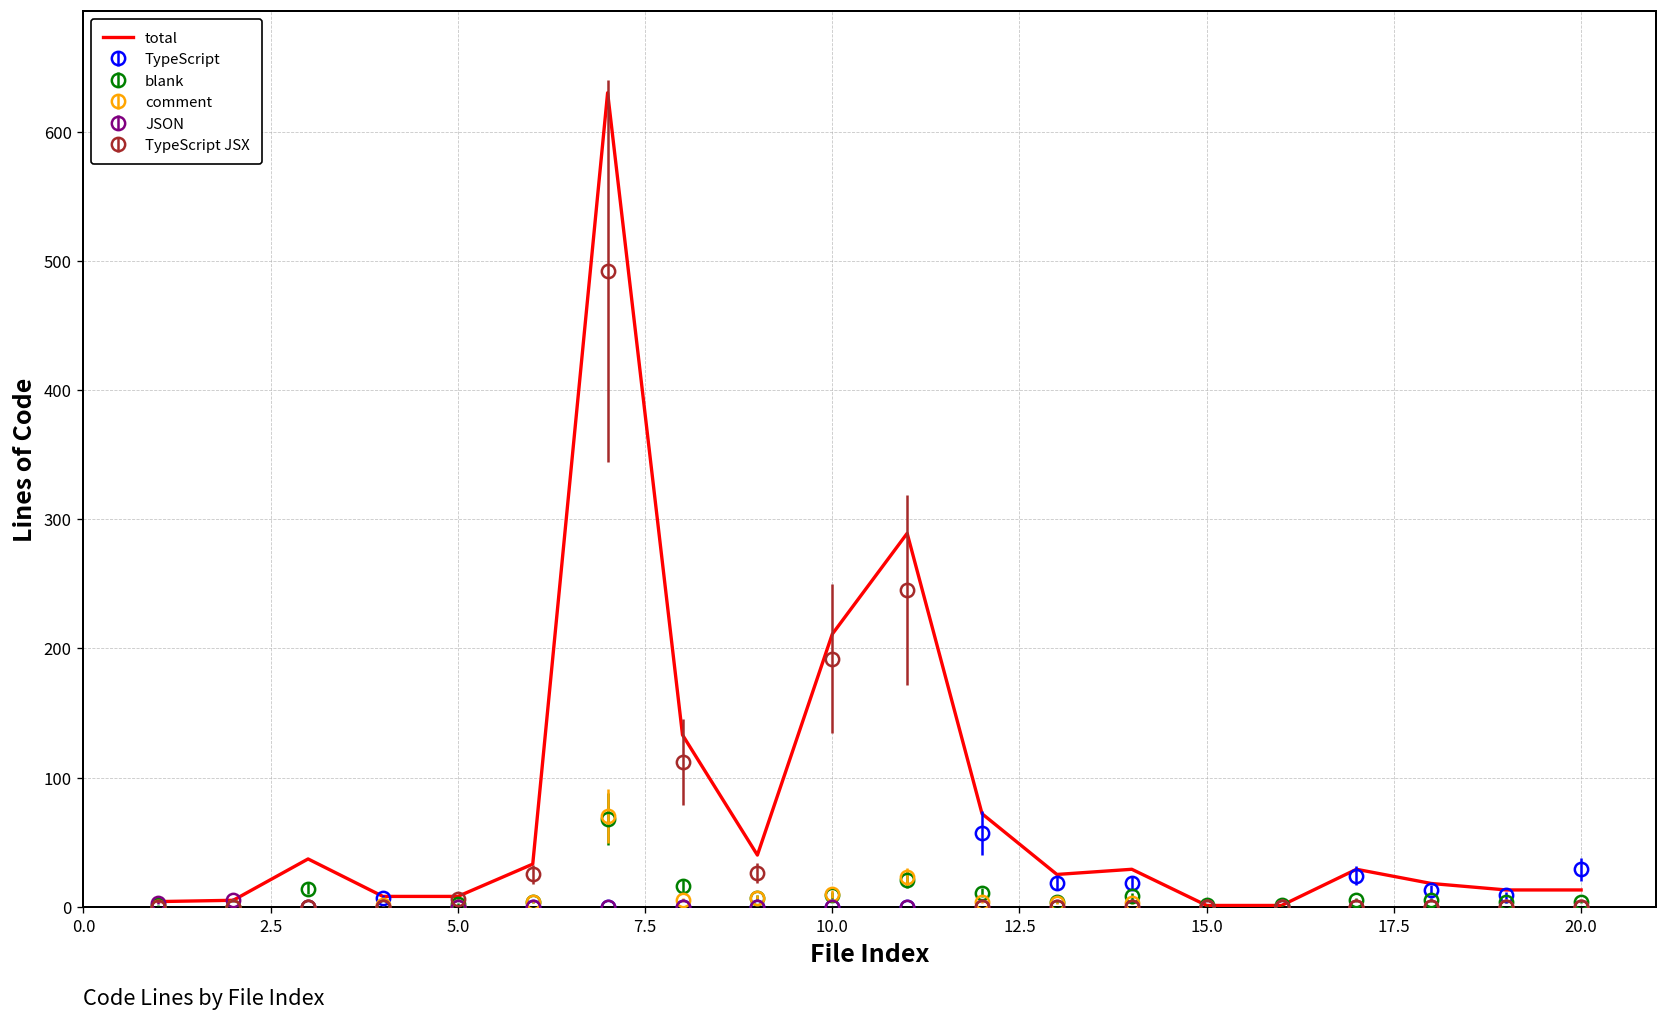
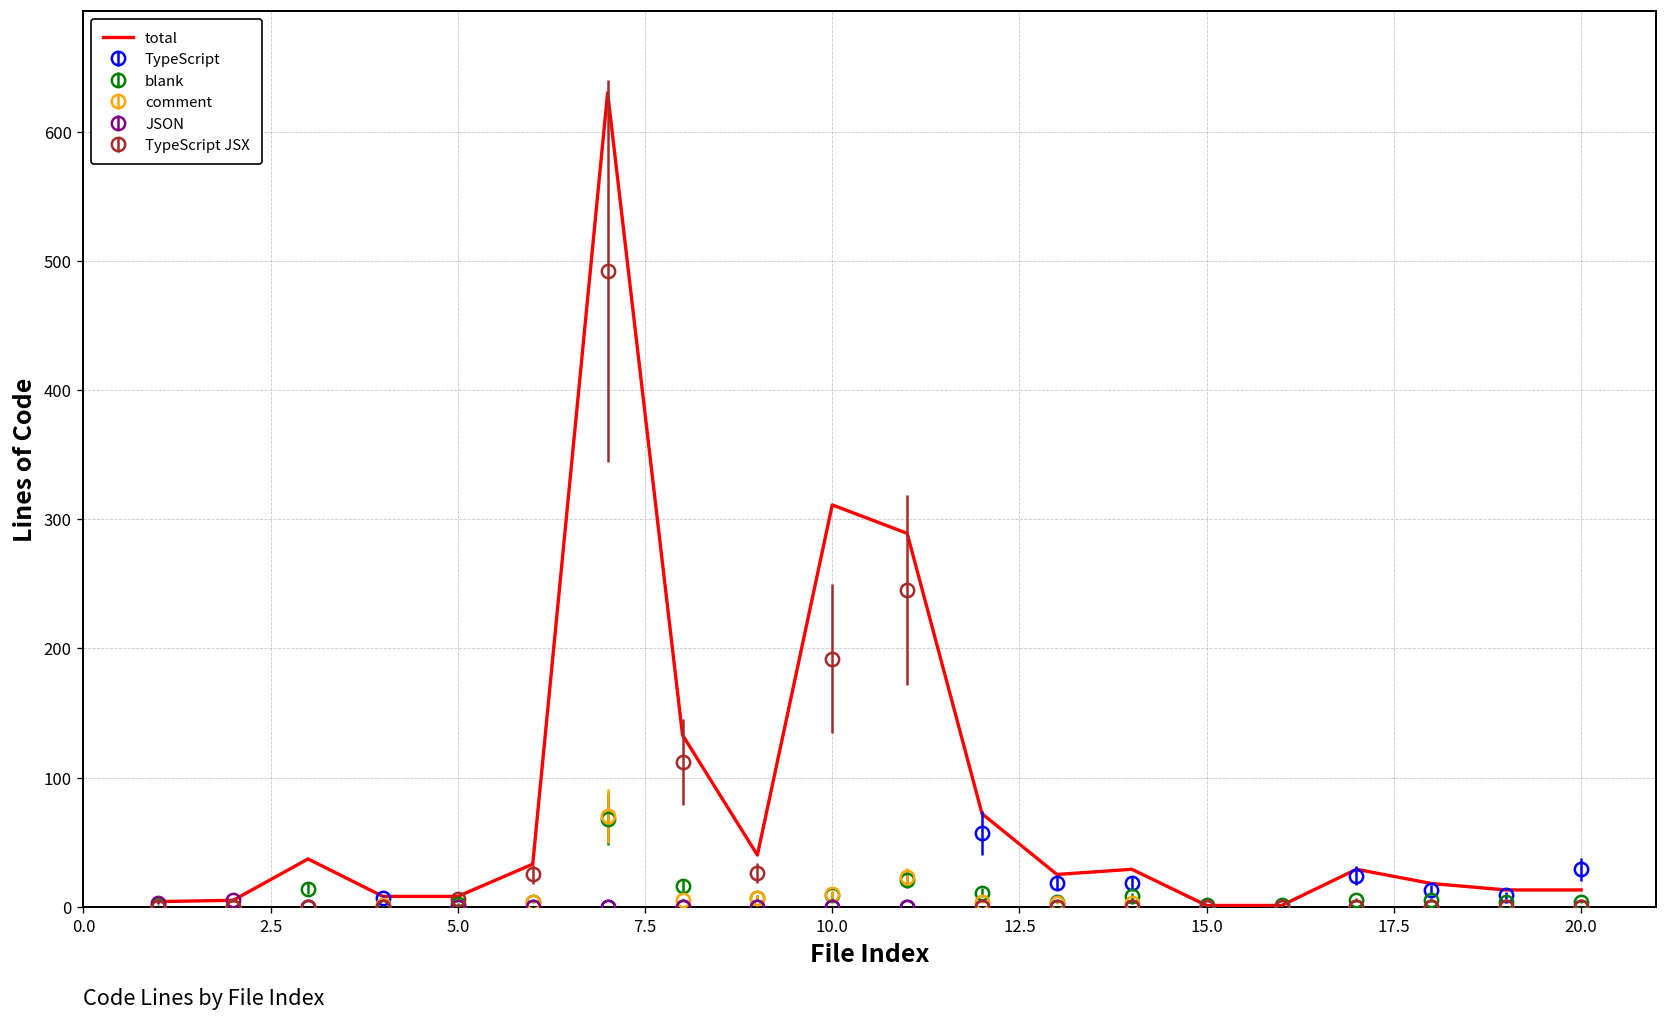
total, 10.0: 211 -> 311
